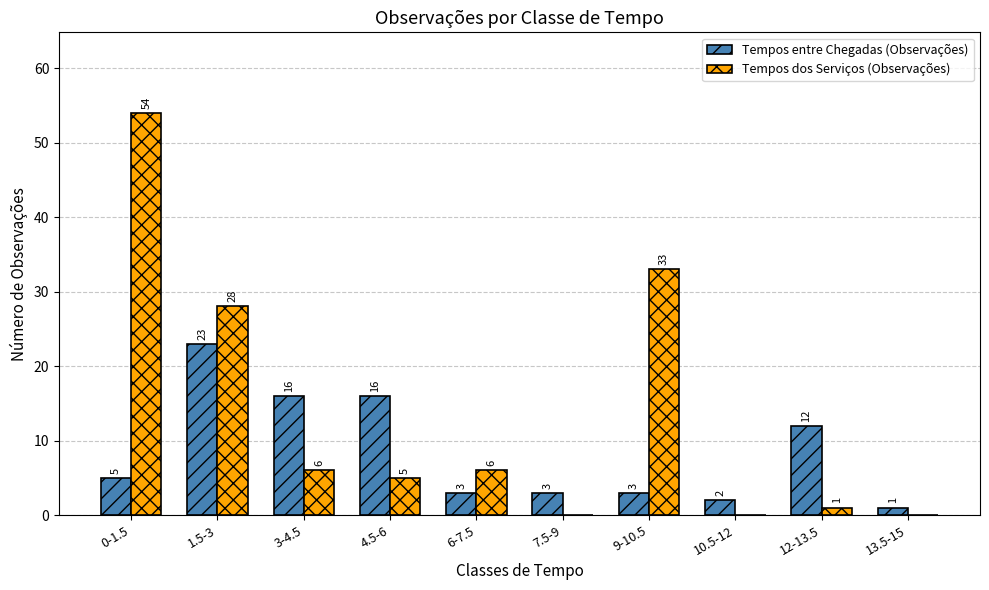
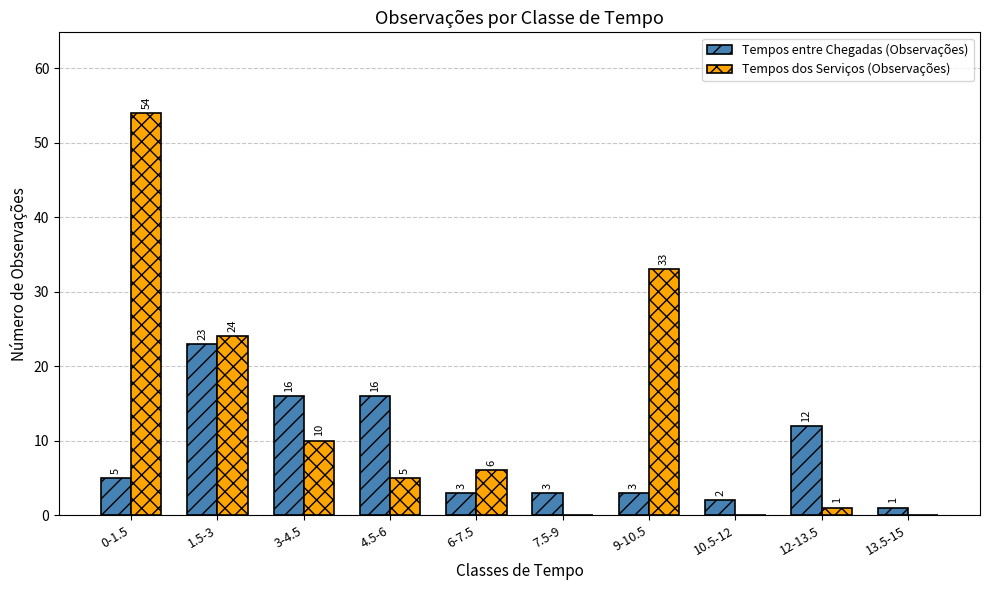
Tempos dos Serviços (Observações), 1.5-3: 28 -> 24
Tempos dos Serviços (Observações), 3-4.5: 6 -> 10
